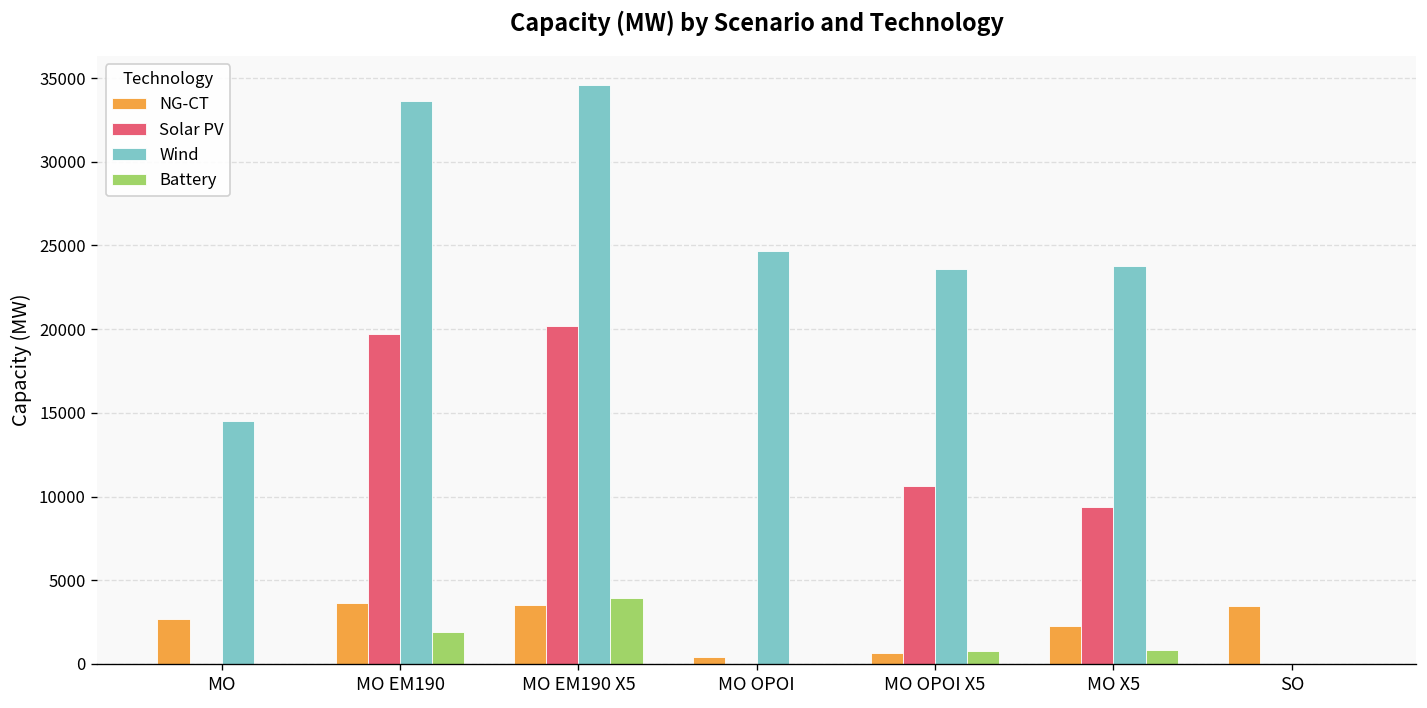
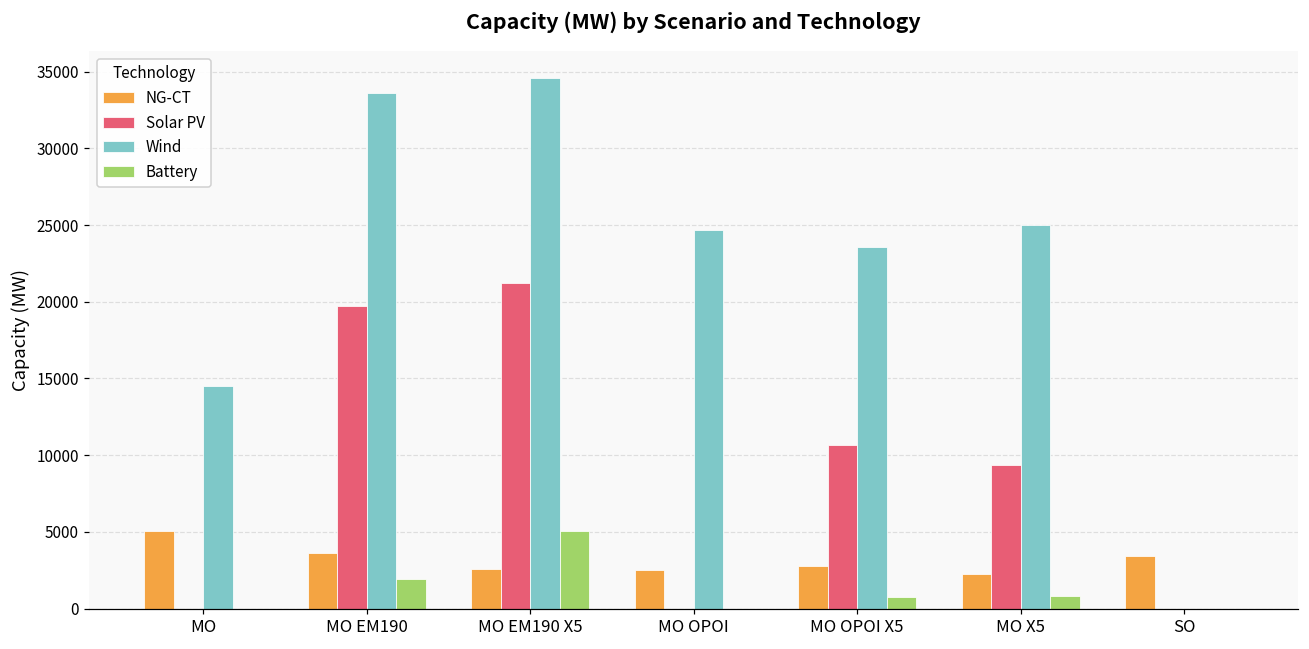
NG-CT, MO: 2700 -> 5000
NG-CT, MO EM190 X5: 3500 -> 2600
Solar PV, MO EM190 X5: 20200 -> 21200
Battery, MO EM190 X5: 4000 -> 5000
NG-CT, MO OPOI: 400 -> 2500
NG-CT, MO OPOI X5: 700 -> 2800
Wind, MO X5: 23800 -> 25000
